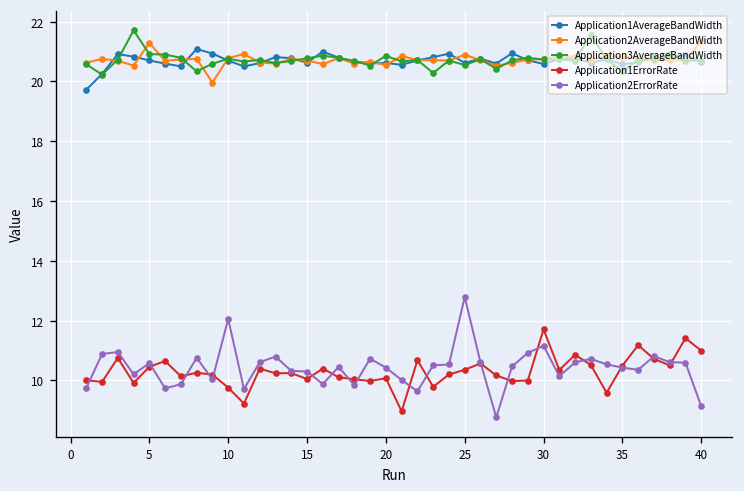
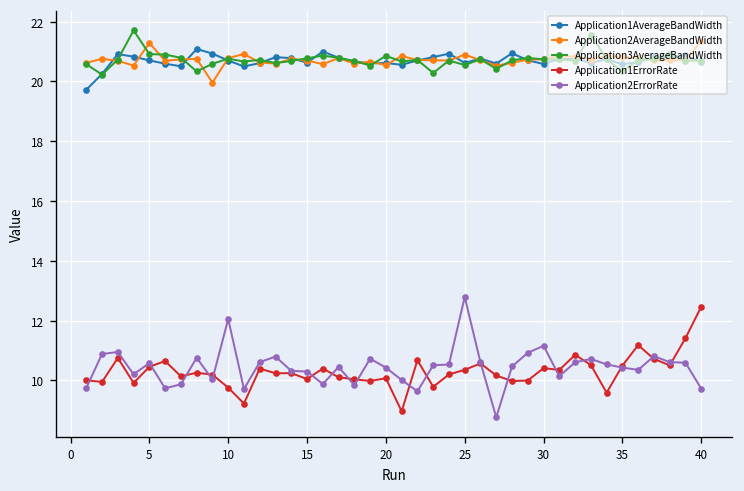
Application1ErrorRate, 30: 11.7 -> 10.4
Application1ErrorRate, 40: 11.0 -> 12.5
Application2ErrorRate, 40: 9.1 -> 9.7
